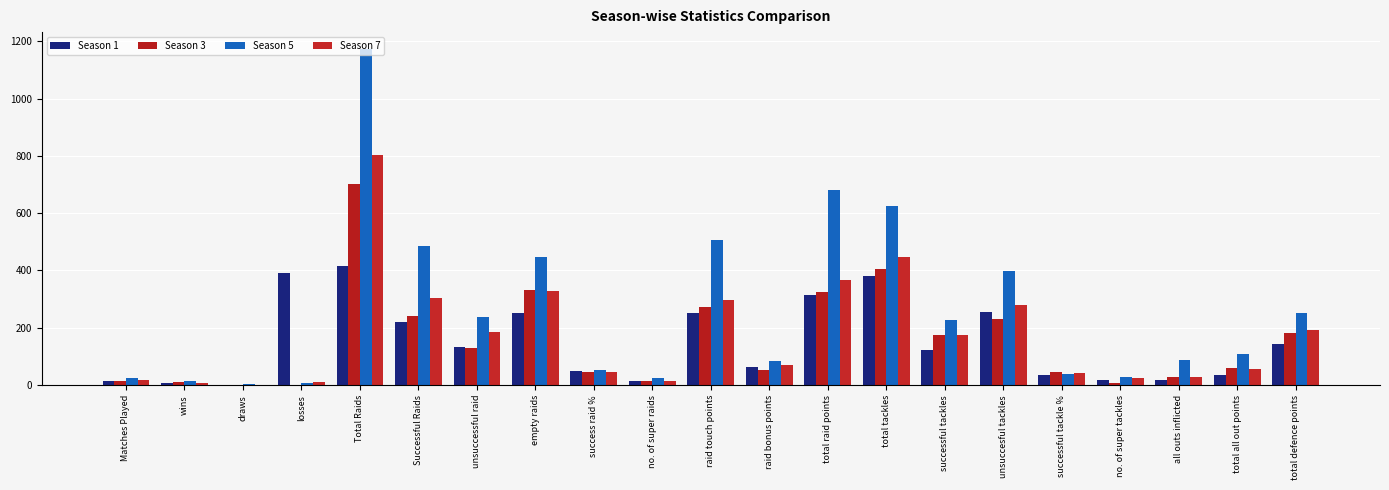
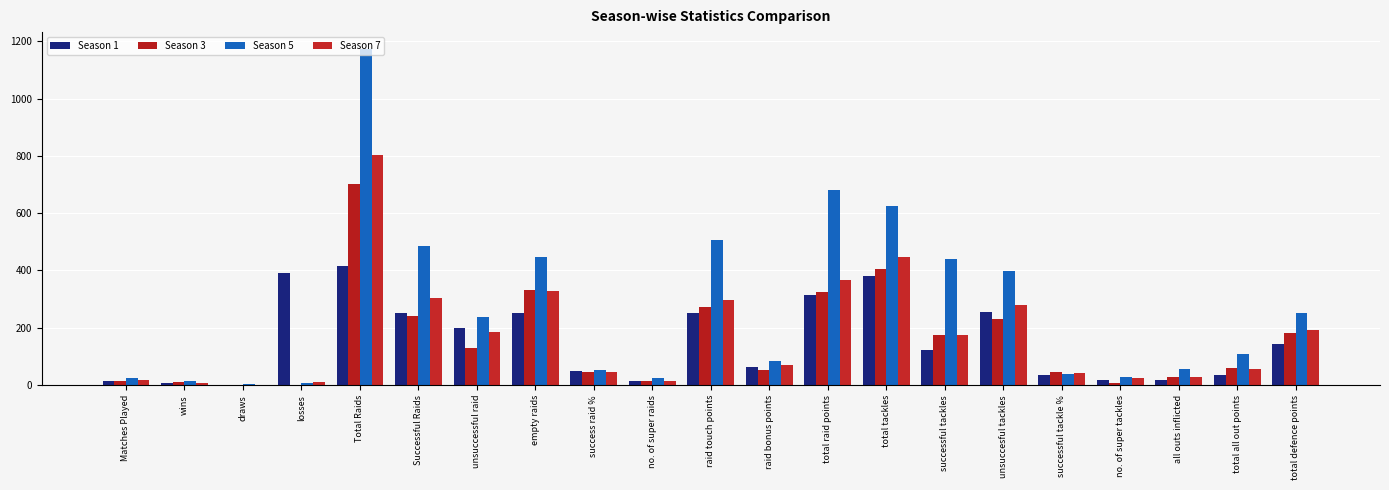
Season 1, Successful Raids: 220 -> 250
Season 1, unsuccessful raid: 130 -> 200
Season 5, successful tackles: 230 -> 440
Season 5, all outs inflicted: 90 -> 60
